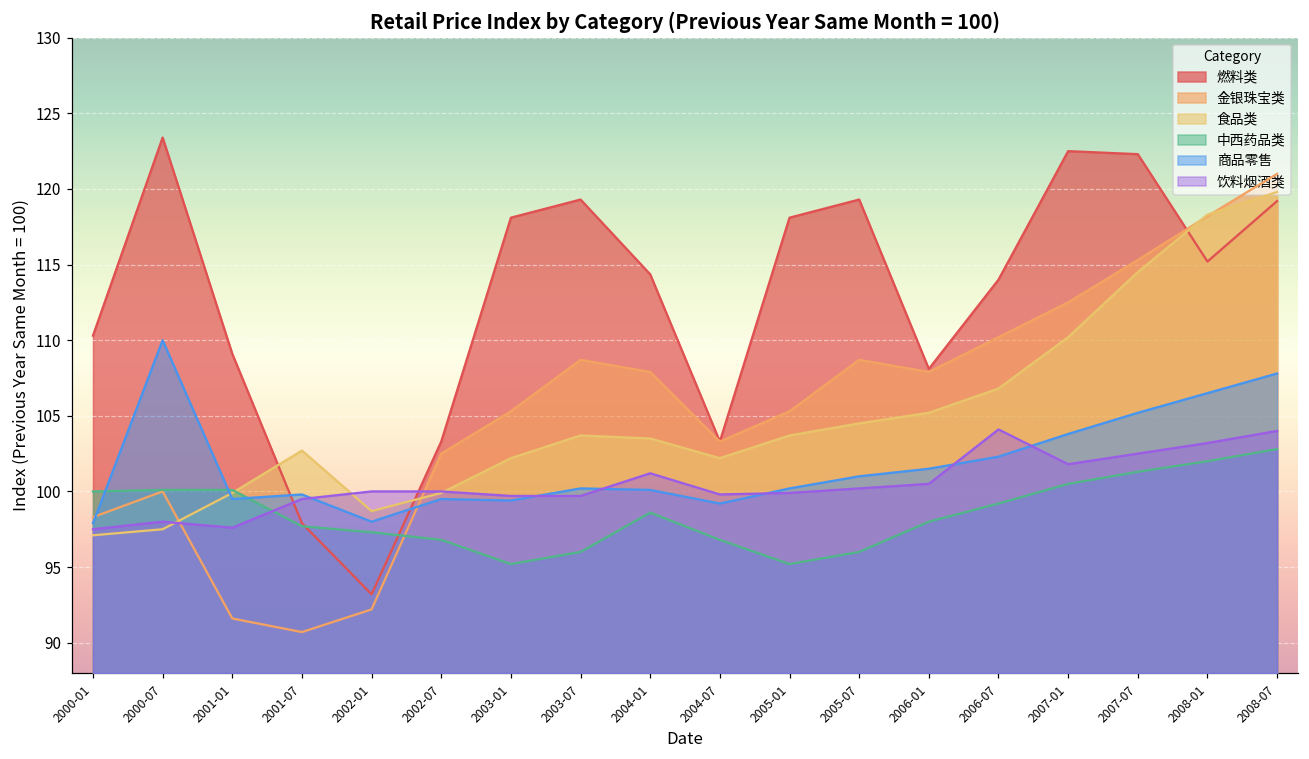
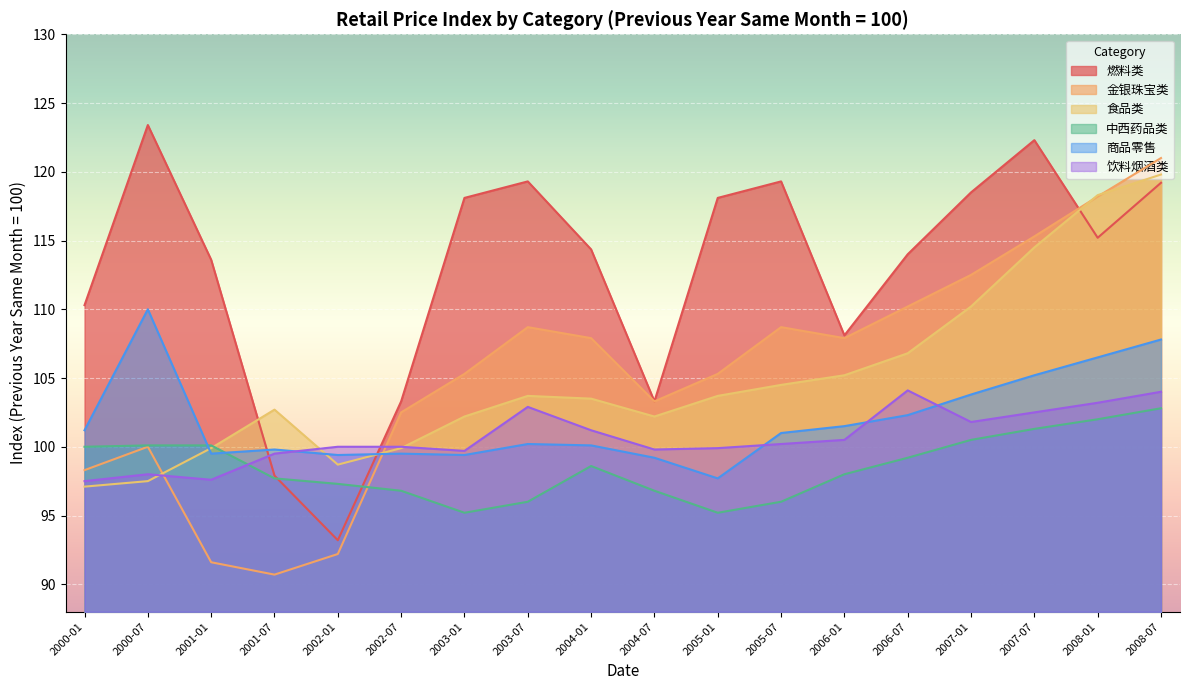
商品零售, 2000-01: 97.9 -> 101.2
燃料类, 2001-01: 109.1 -> 113.6
商品零售, 2002-01: 98.0 -> 99.4
饮料烟酒类, 2003-07: 99.7 -> 102.9
商品零售, 2005-01: 100.2 -> 97.7
燃料类, 2007-01: 122.5 -> 118.5
